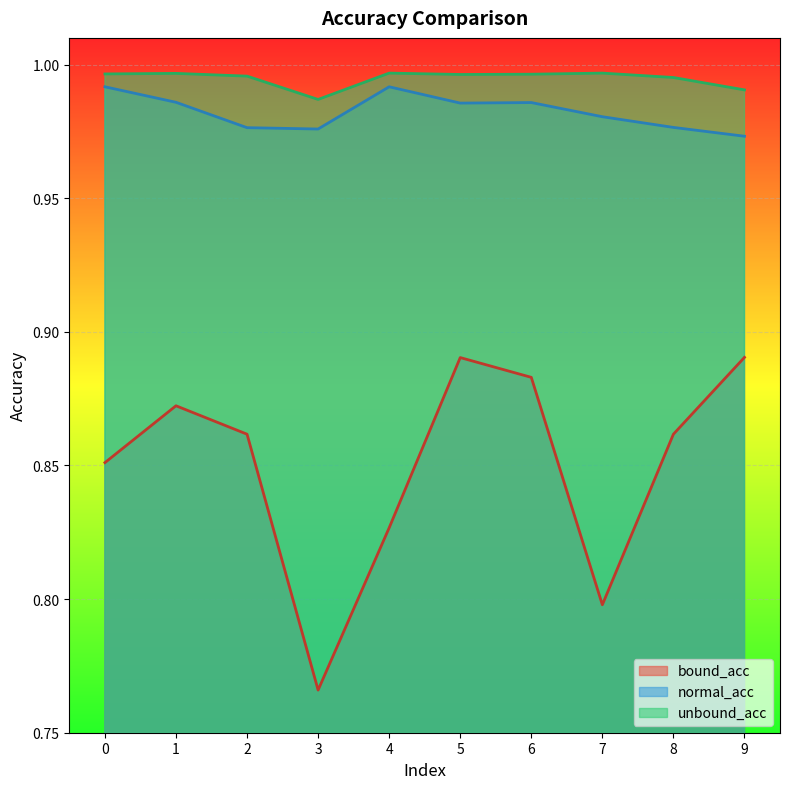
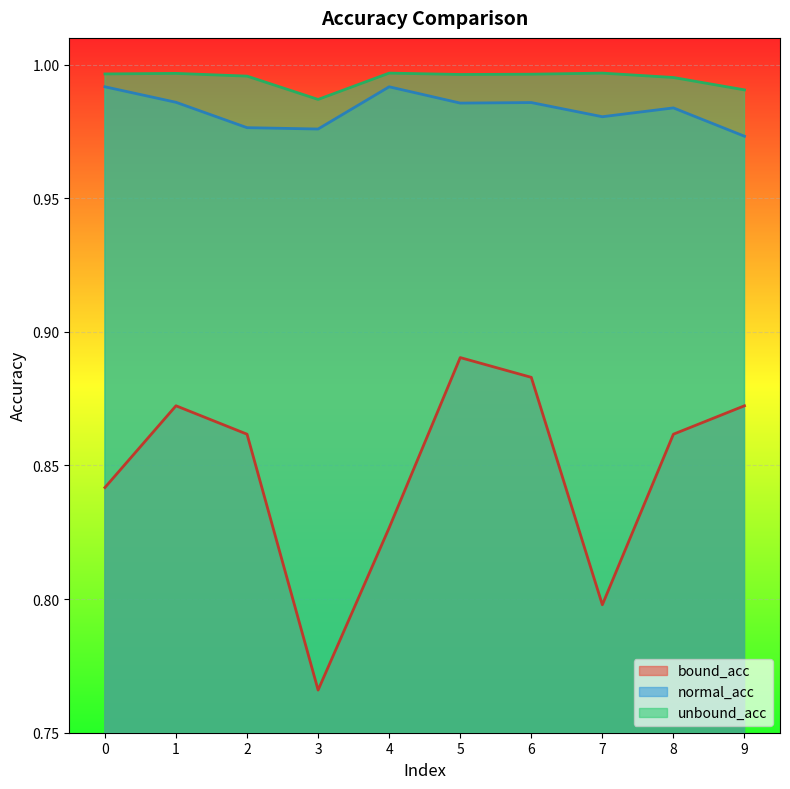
bound_acc, 0: 0.851 -> 0.842
normal_acc, 8: 0.977 -> 0.984
bound_acc, 9: 0.890 -> 0.872
